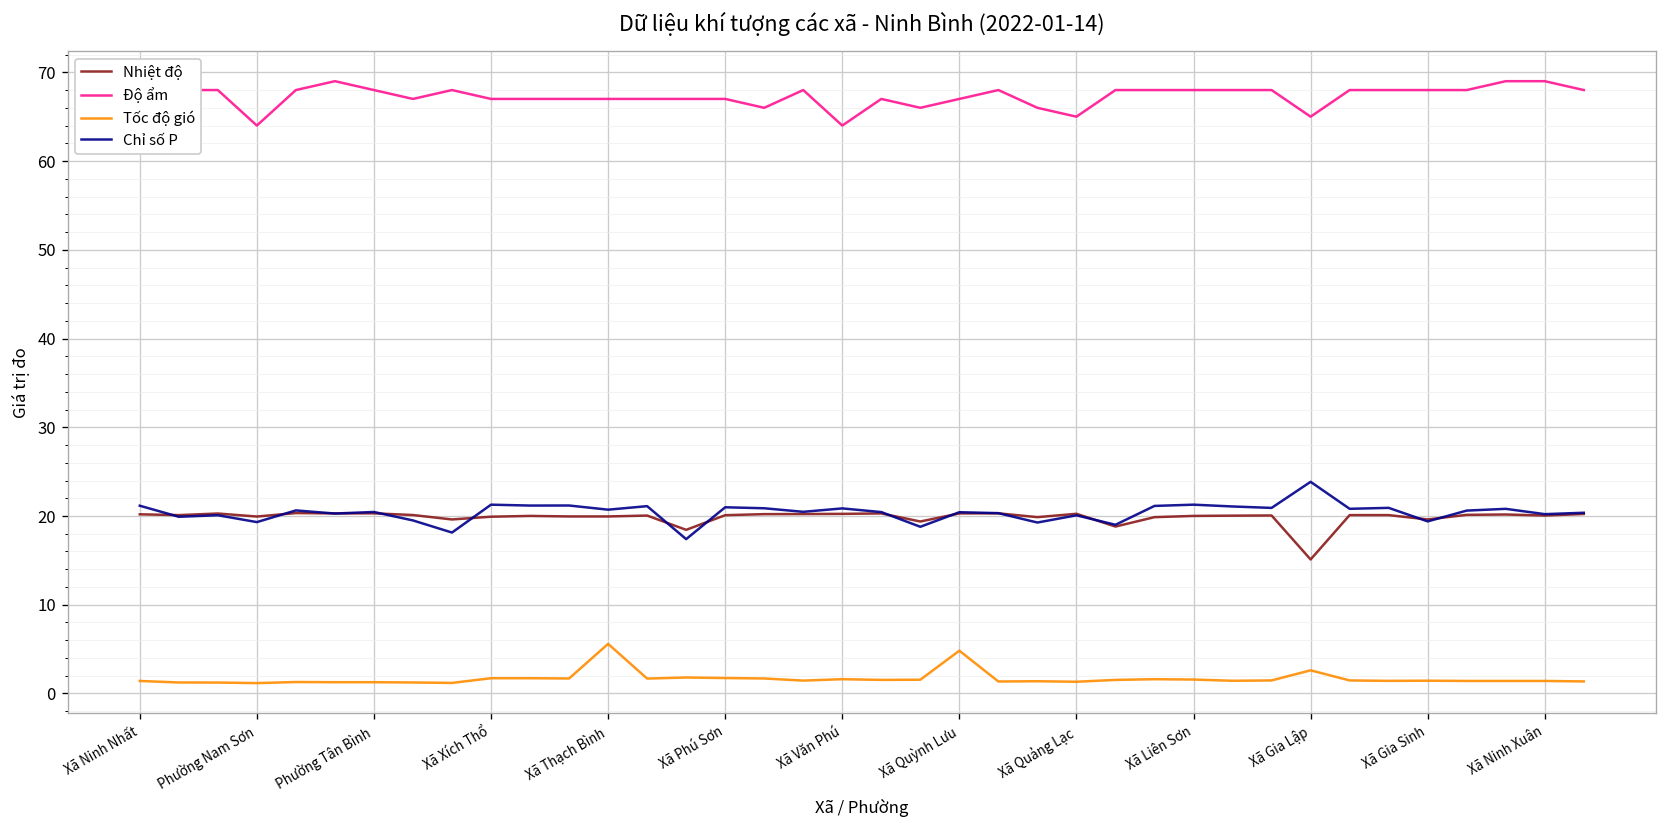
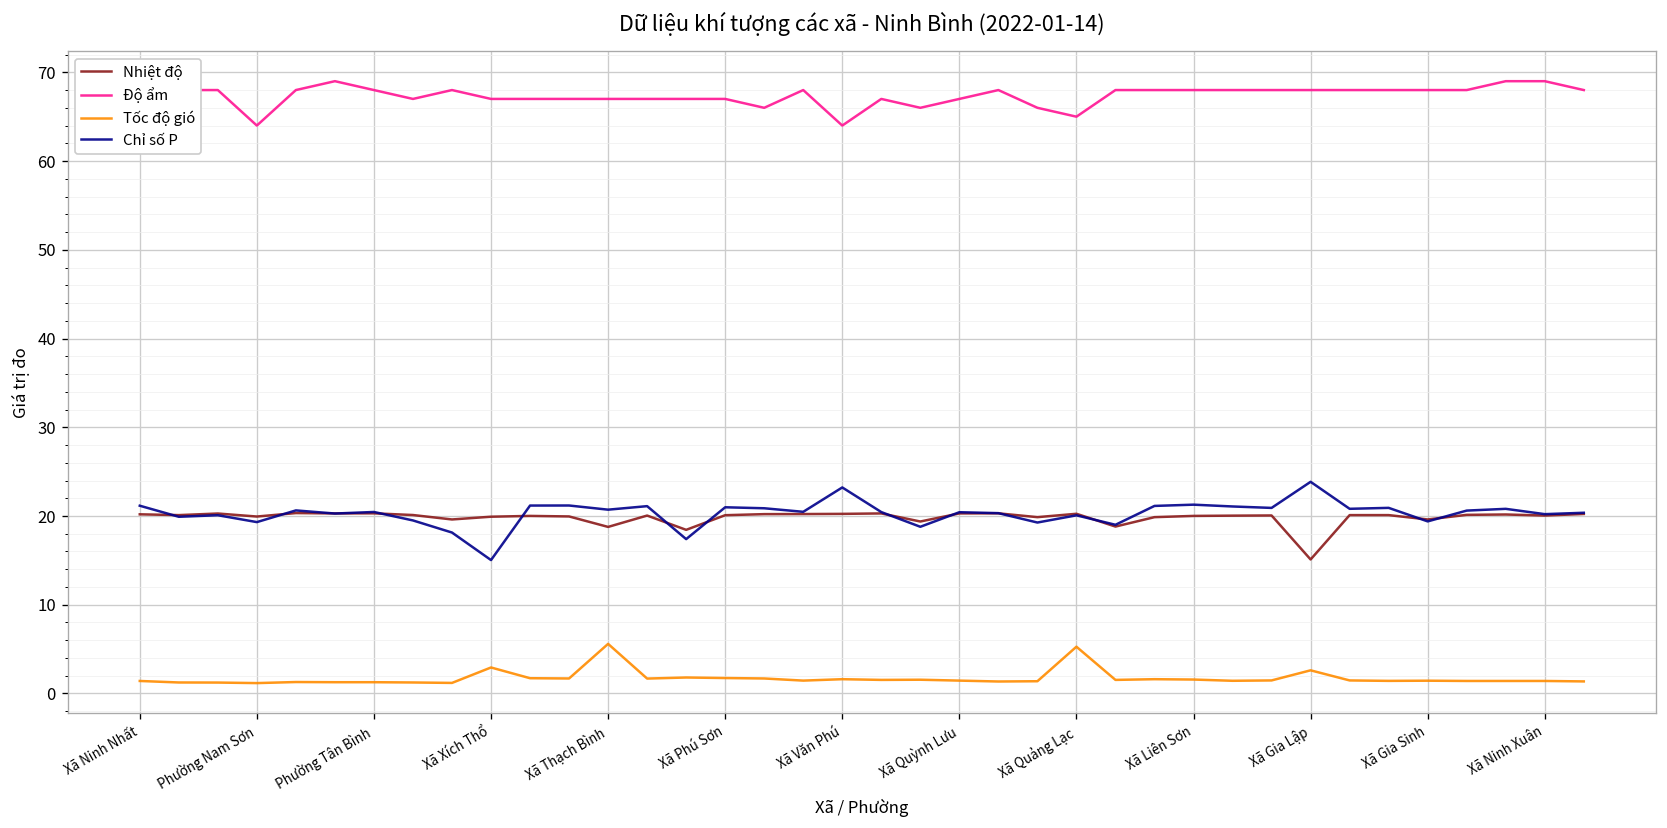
Tốc độ gió, Xã Xích Thổ: 2 -> 3
Chỉ số P, Xã Xích Thổ: 21 -> 15
Nhiệt độ, Xã Thạch Bình: 20 -> 19
Chỉ số P, Xã Văn Phú: 21 -> 23
Tốc độ gió, Xã Quỳnh Lưu: 5 -> 1
Tốc độ gió, Xã Quảng Lạc: 1 -> 5
Độ ẩm, Xã Gia Lập: 65 -> 68
